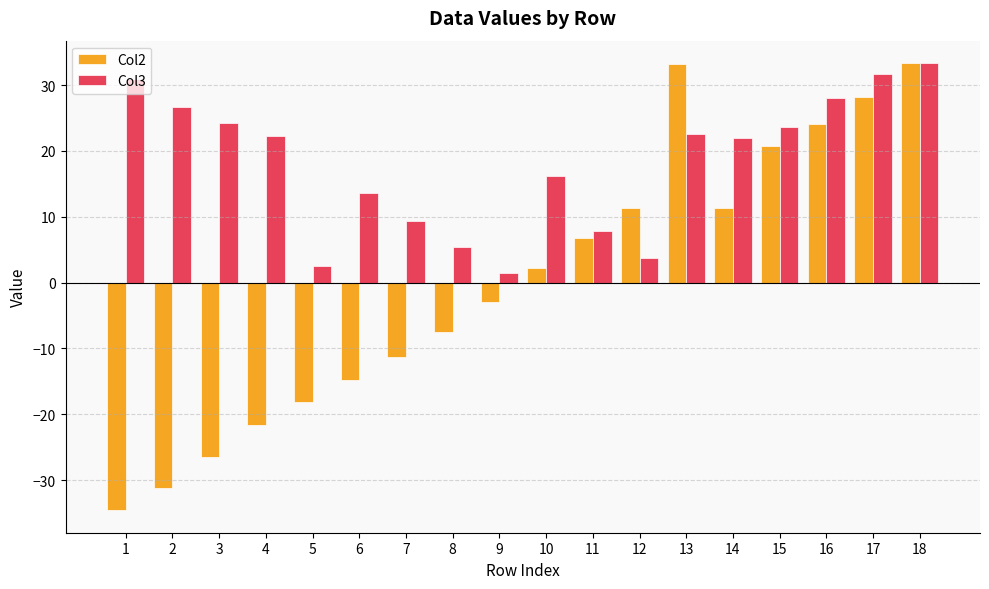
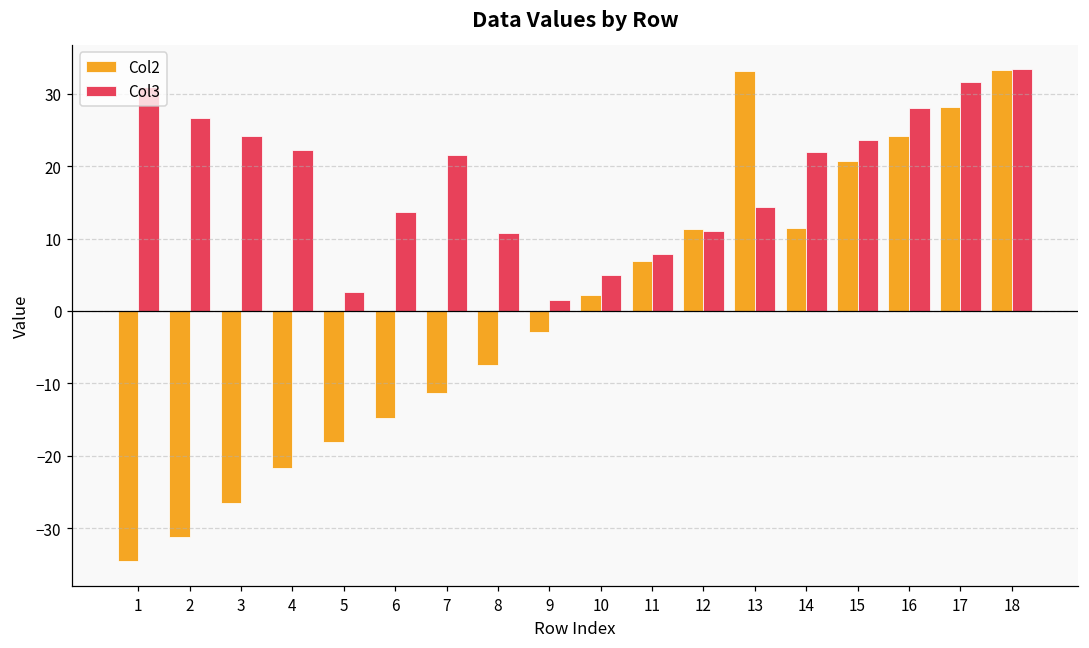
Col3, 7: 9 -> 22
Col3, 8: 5 -> 11
Col3, 10: 16 -> 5
Col3, 12: 4 -> 11
Col3, 13: 23 -> 14
